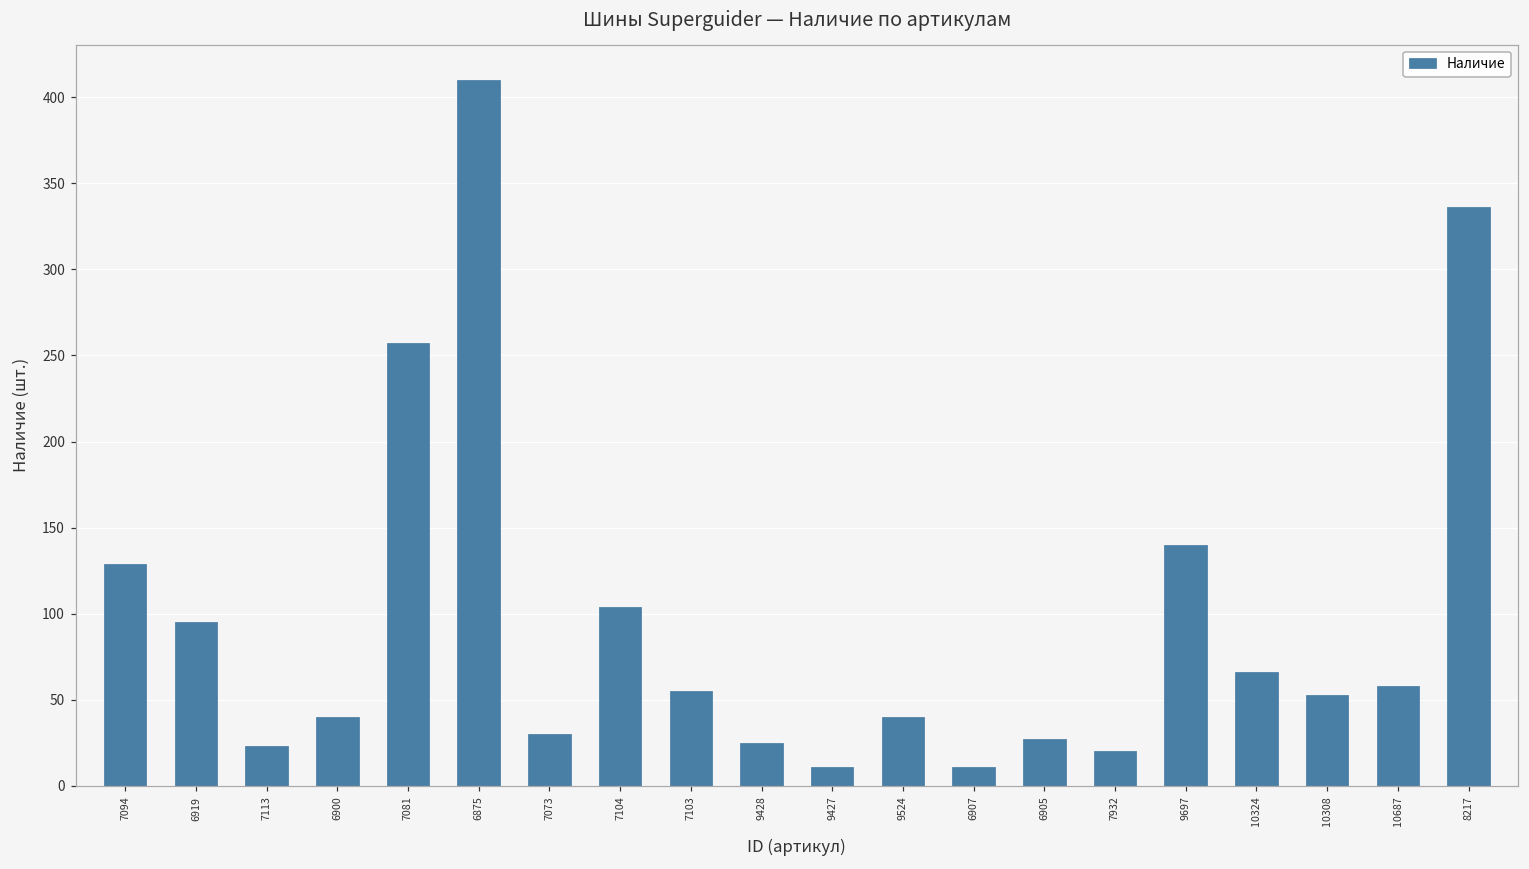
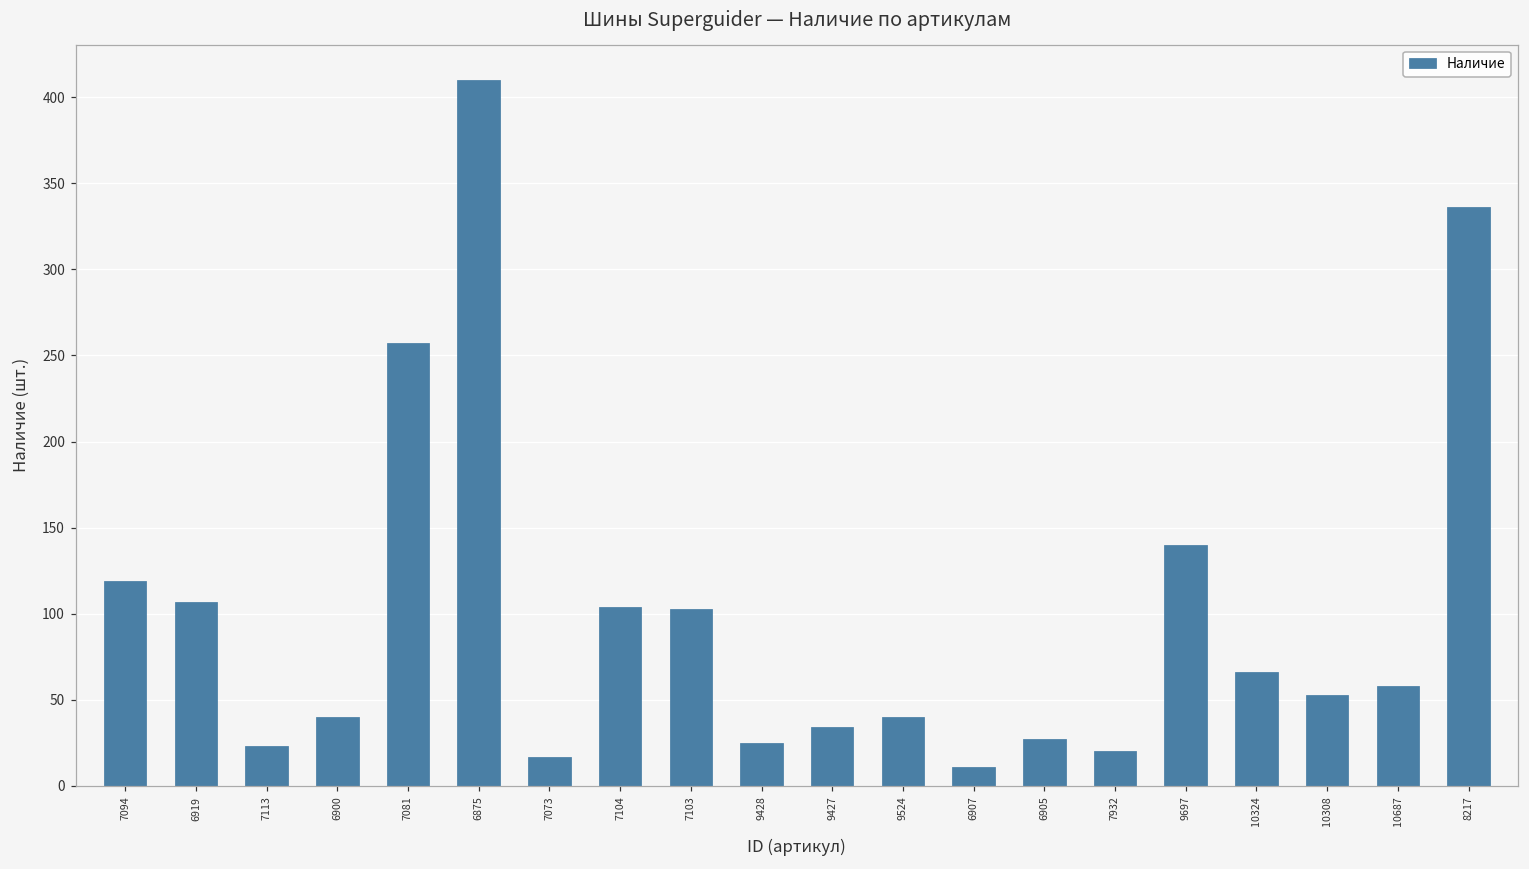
7094: 129 -> 119
6919: 95 -> 107
7073: 30 -> 17
7103: 55 -> 103
9427: 11 -> 34
